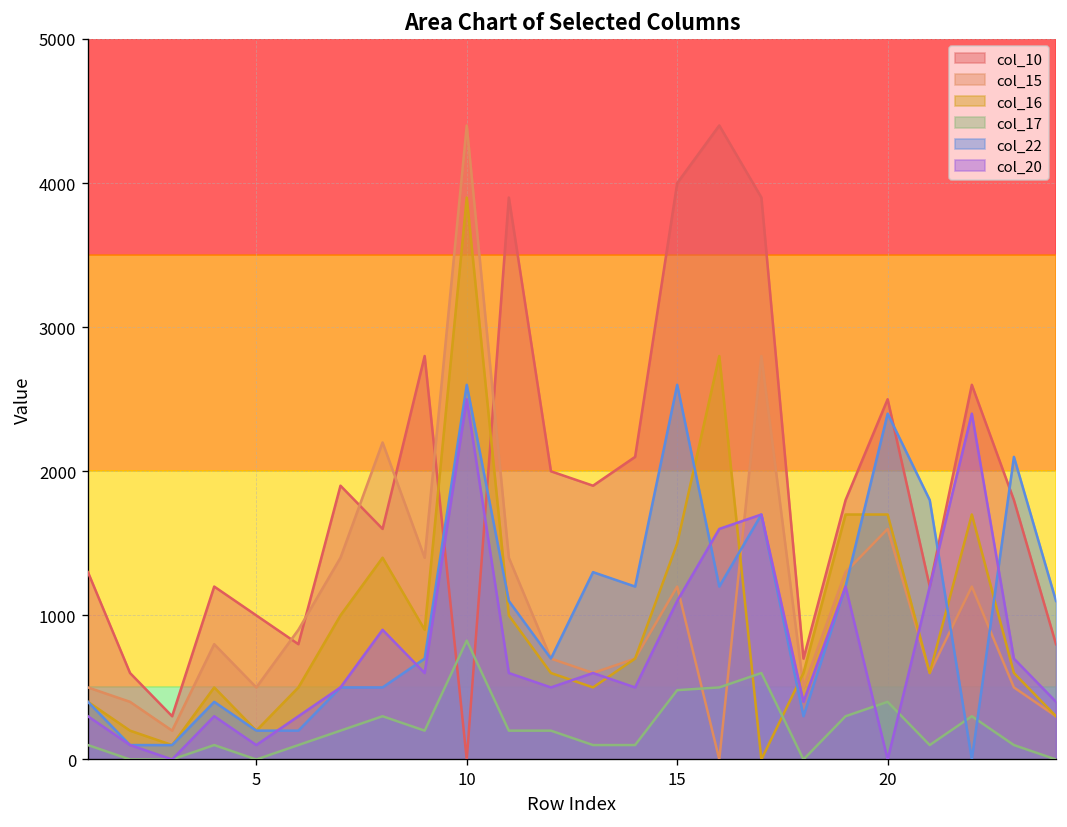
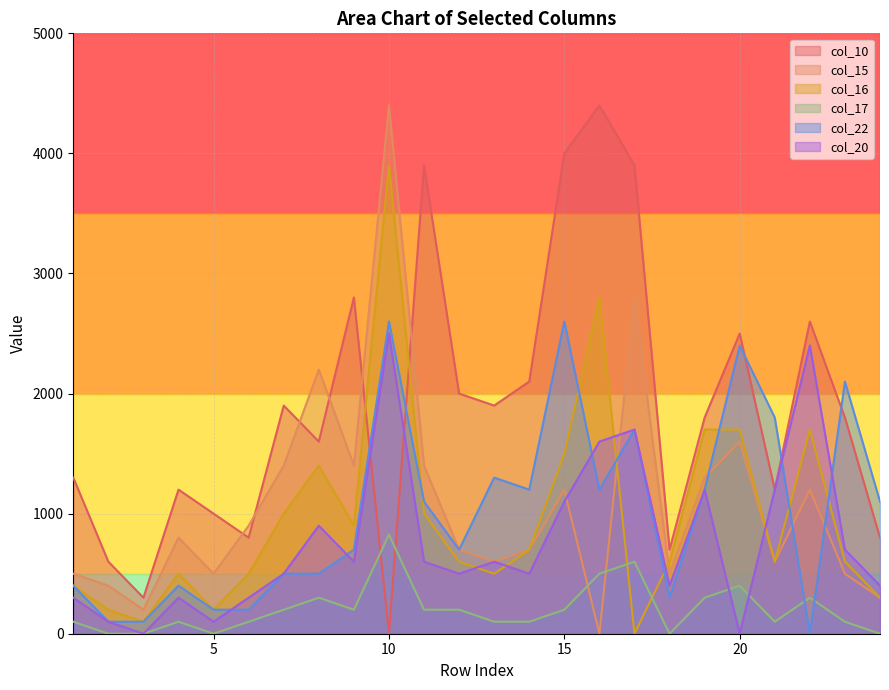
col_17, 15: 480 -> 200
